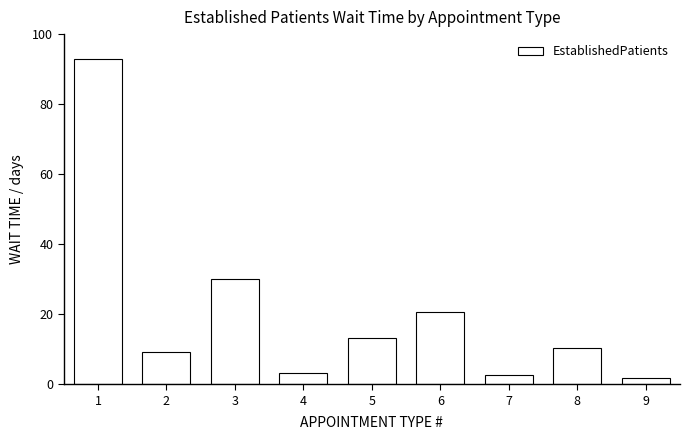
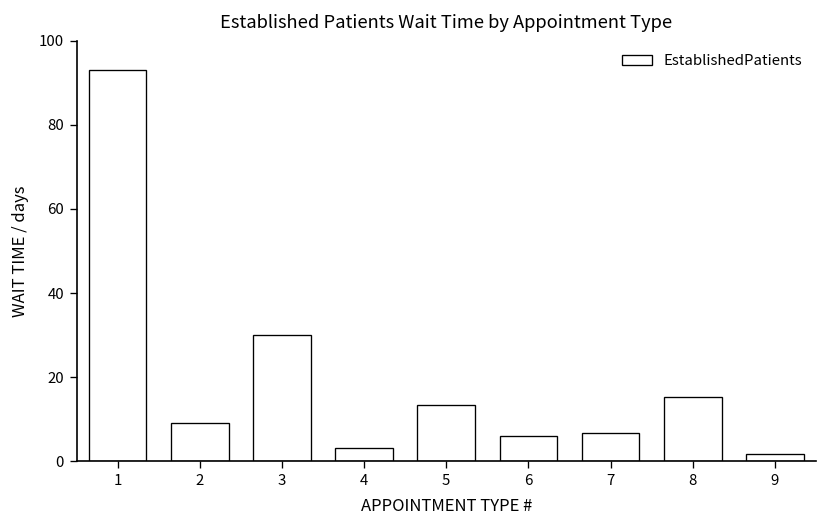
6: 21 -> 6
7: 3 -> 7
8: 10 -> 15
